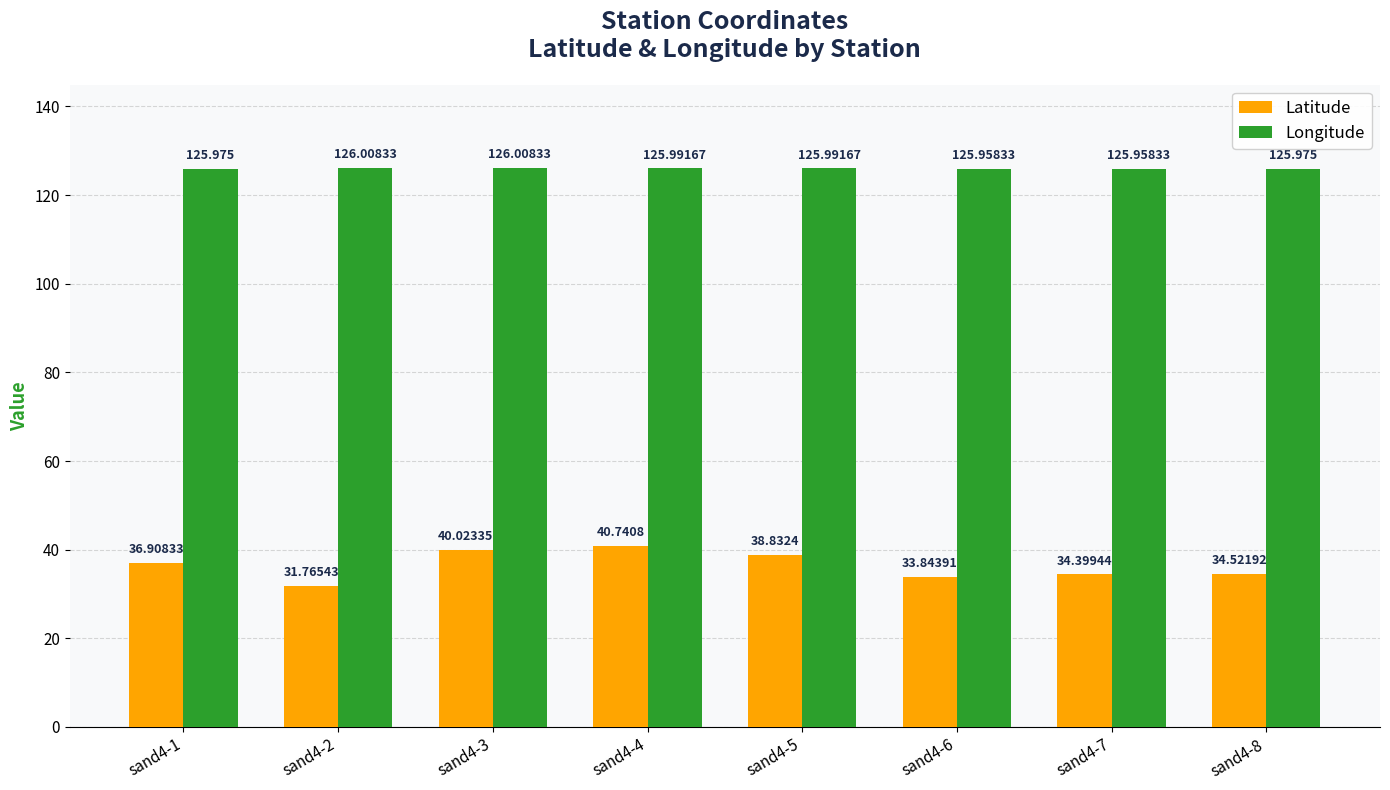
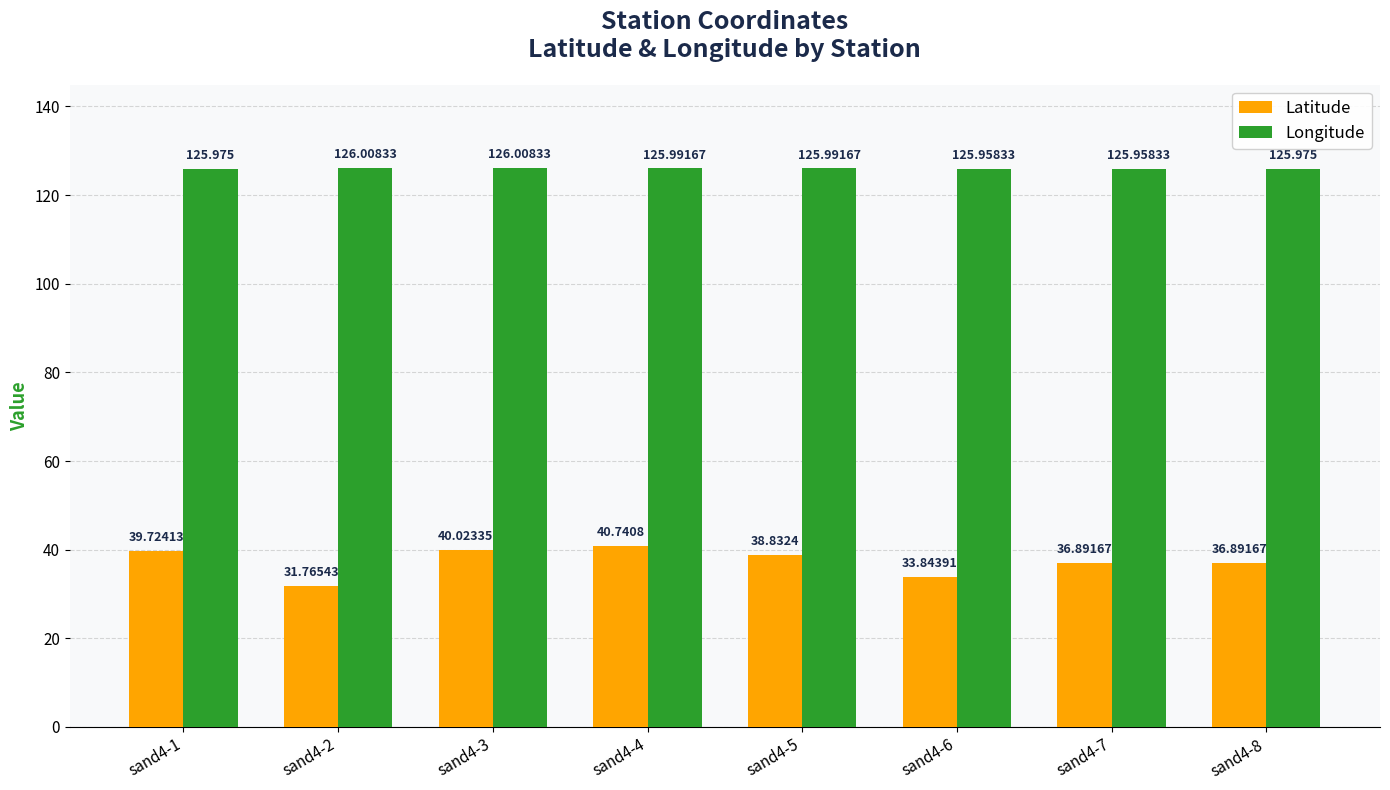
Latitude, sand4-1: 36.90833 -> 39.72413
Latitude, sand4-7: 34.39944 -> 36.89167
Latitude, sand4-8: 34.52192 -> 36.89167
